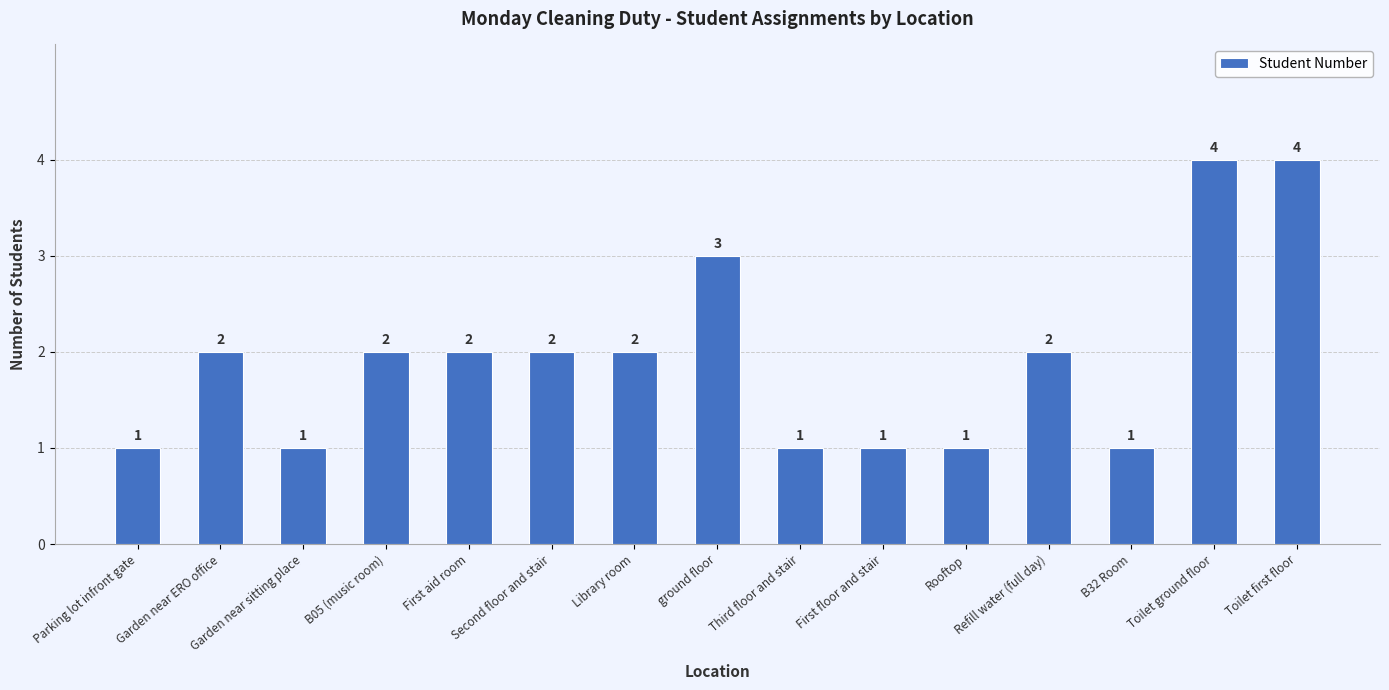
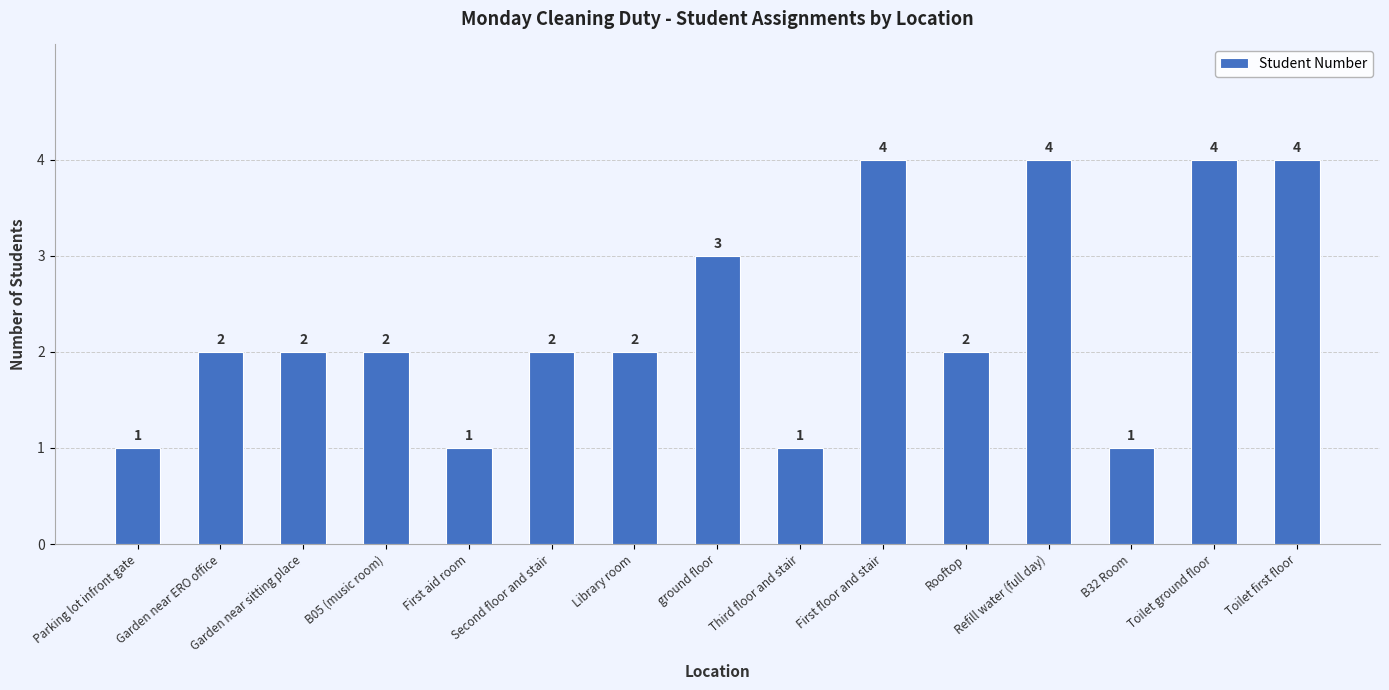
Garden near sitting place: 1 -> 2
First aid room: 2 -> 1
First floor and stair: 1 -> 4
Rooftop: 1 -> 2
Refill water (full day): 2 -> 4
